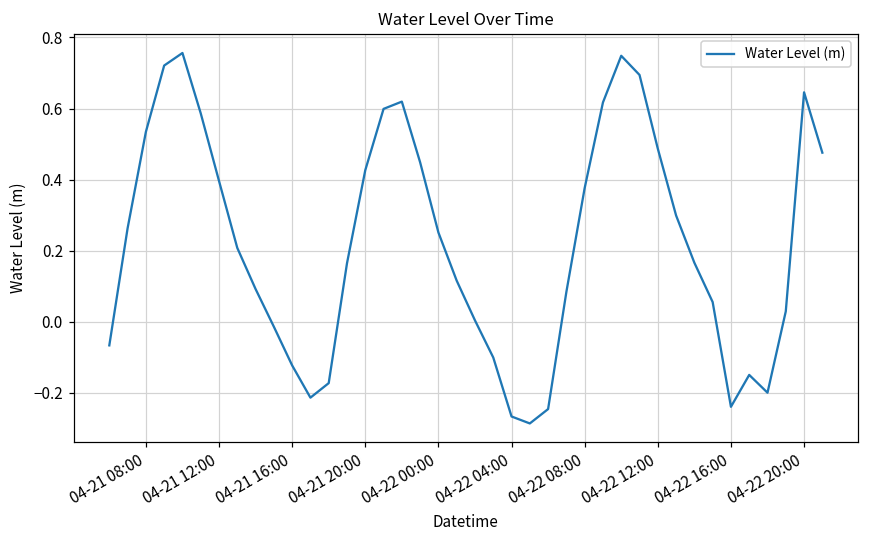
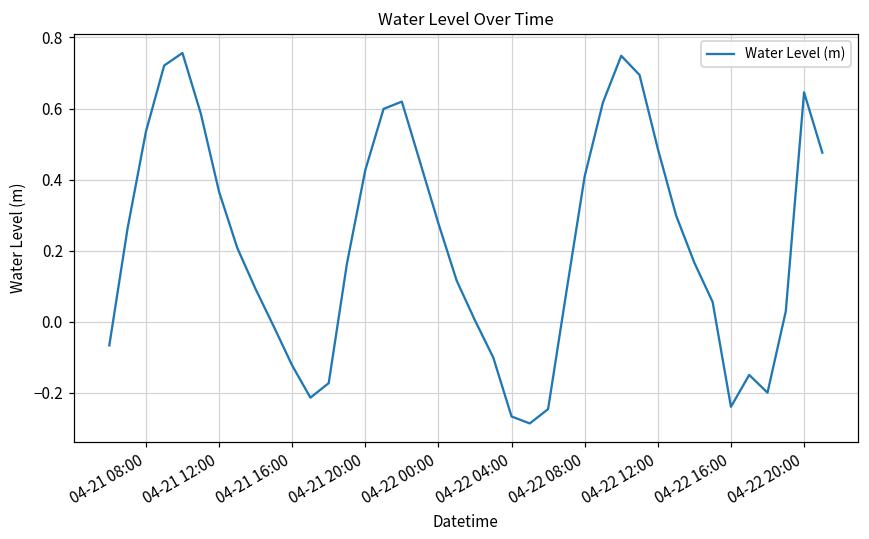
04-21 12:00: 0.40 -> 0.37
04-22 00:00: 0.25 -> 0.28
04-22 08:00: 0.38 -> 0.41
